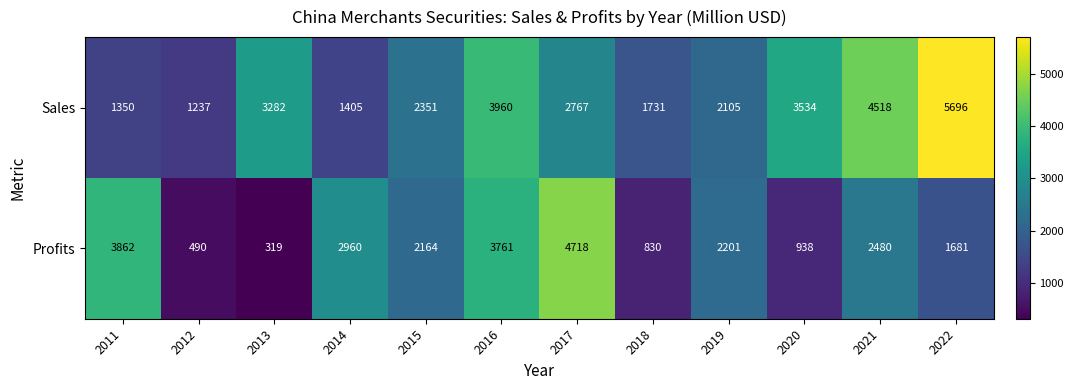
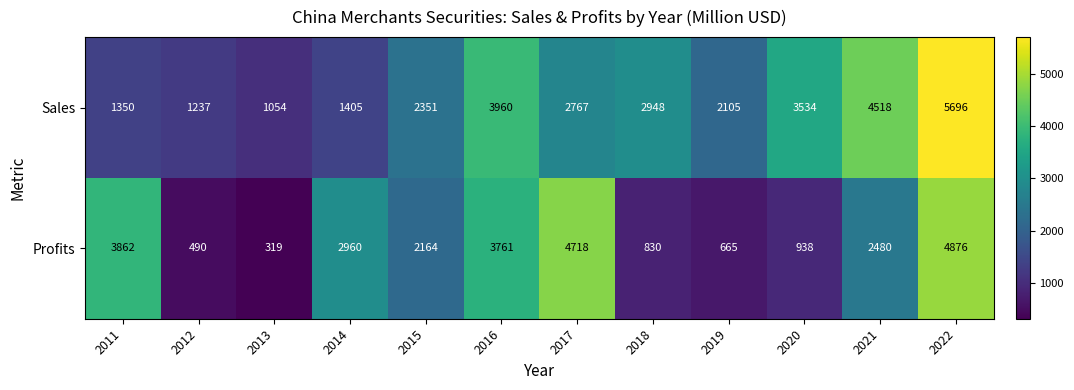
Sales, 2013: 3282 -> 1054
Sales, 2018: 1731 -> 2948
Profits, 2019: 2201 -> 665
Profits, 2022: 1681 -> 4876
